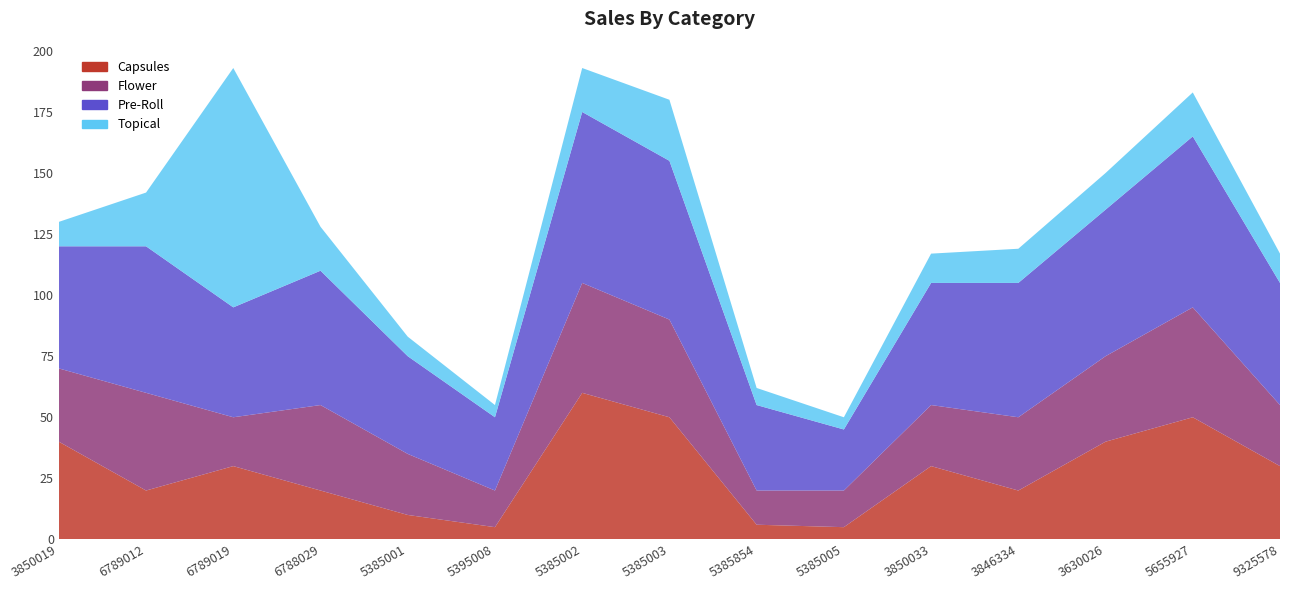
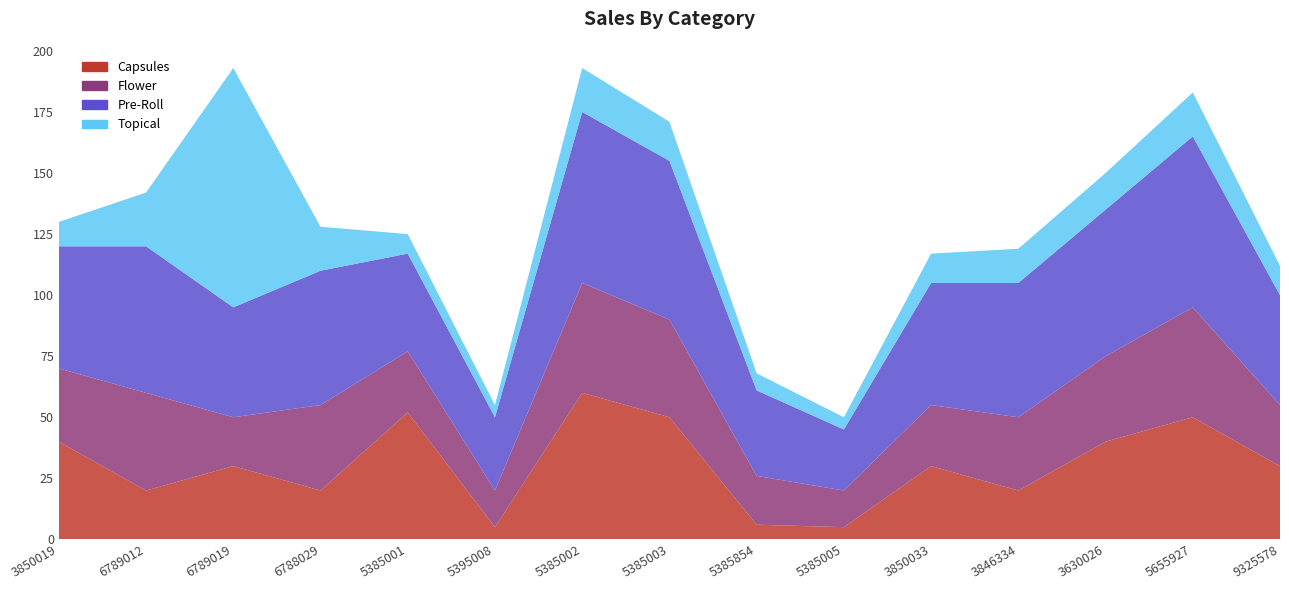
Capsules, 5385001: 10 -> 52
Topical, 5385003: 25 -> 16
Flower, 5385854: 14 -> 20
Pre-Roll, 9325578: 50 -> 45
